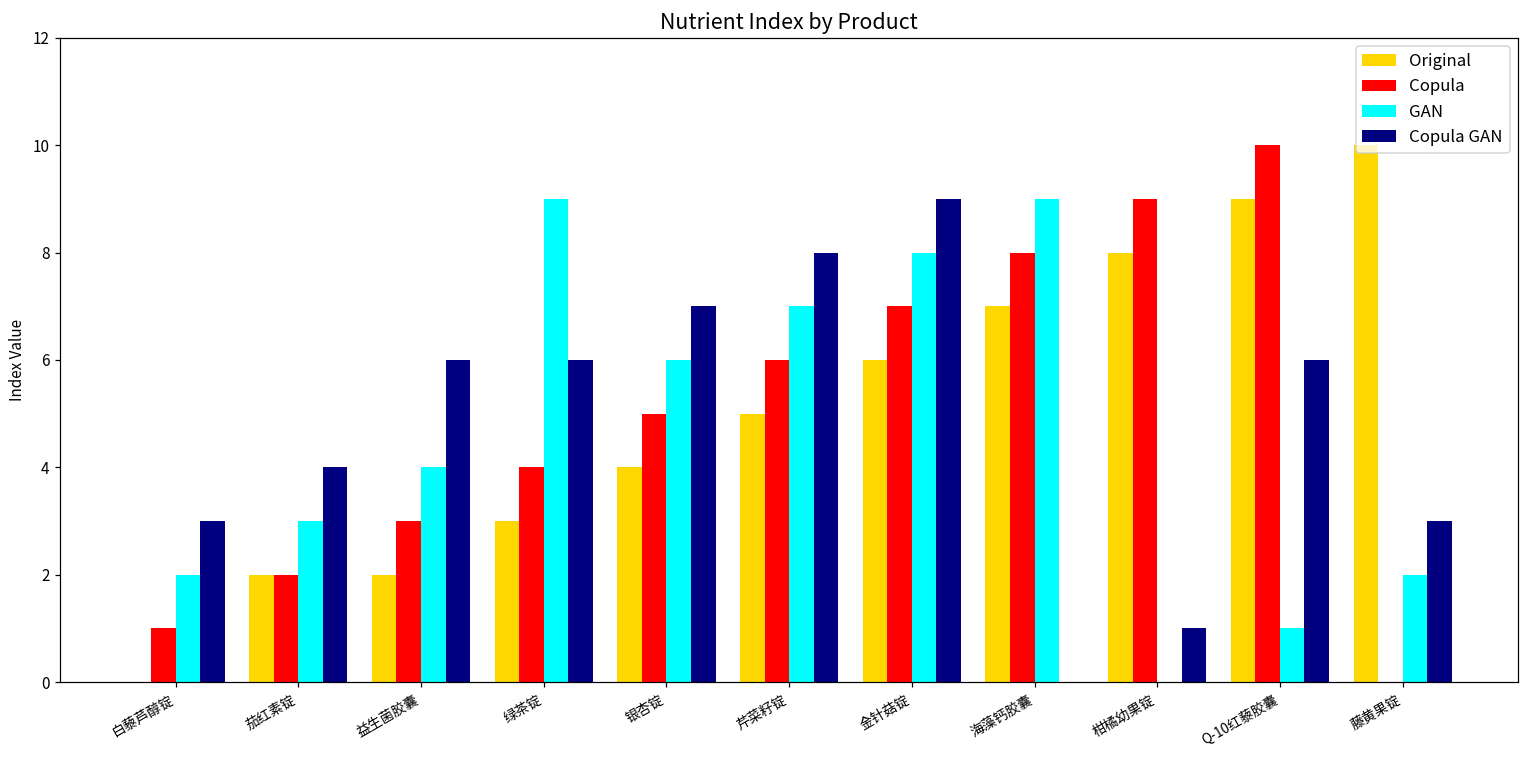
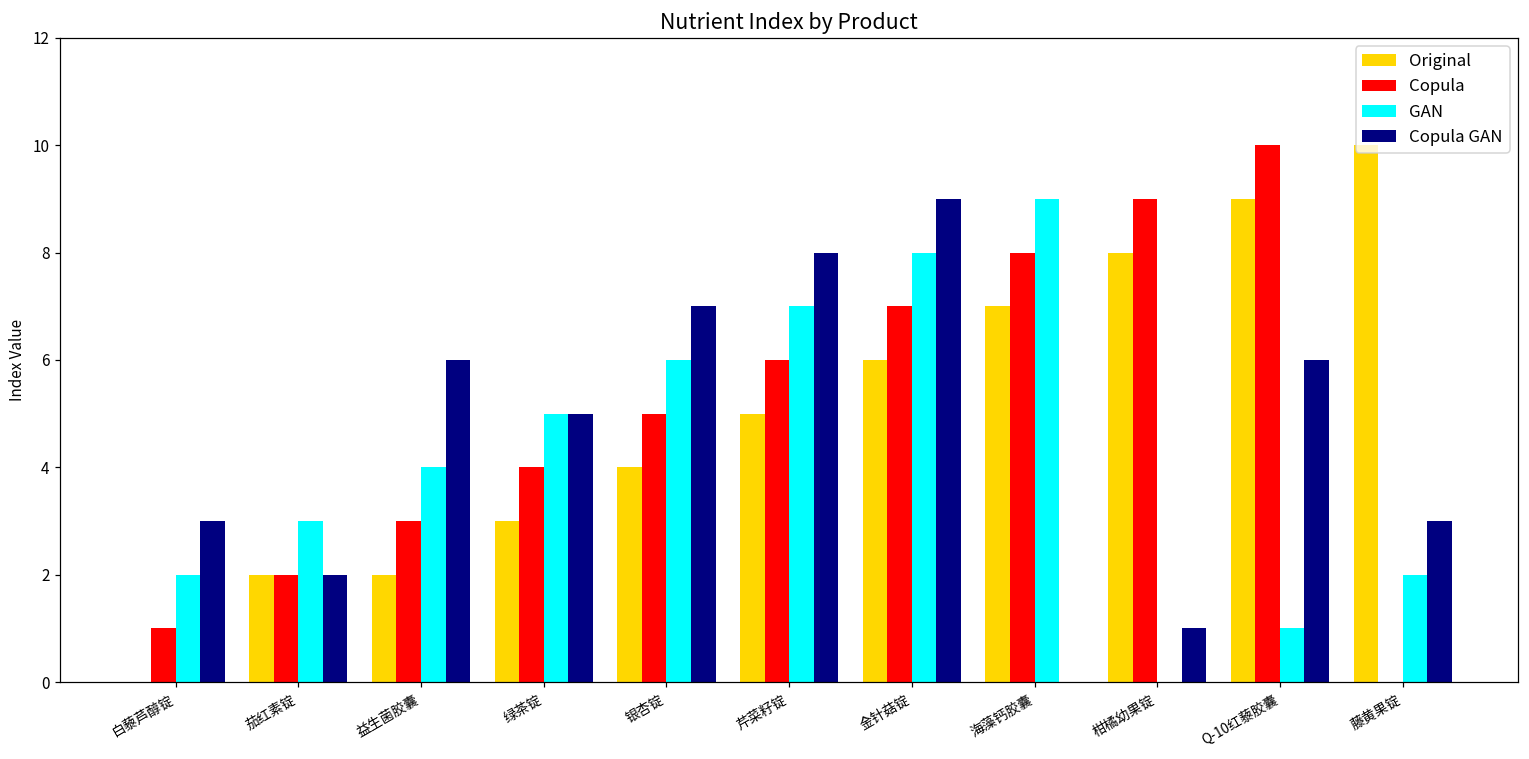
Copula GAN, 茄红素锭: 4 -> 2
GAN, 绿茶锭: 9 -> 5
Copula GAN, 绿茶锭: 6 -> 5
